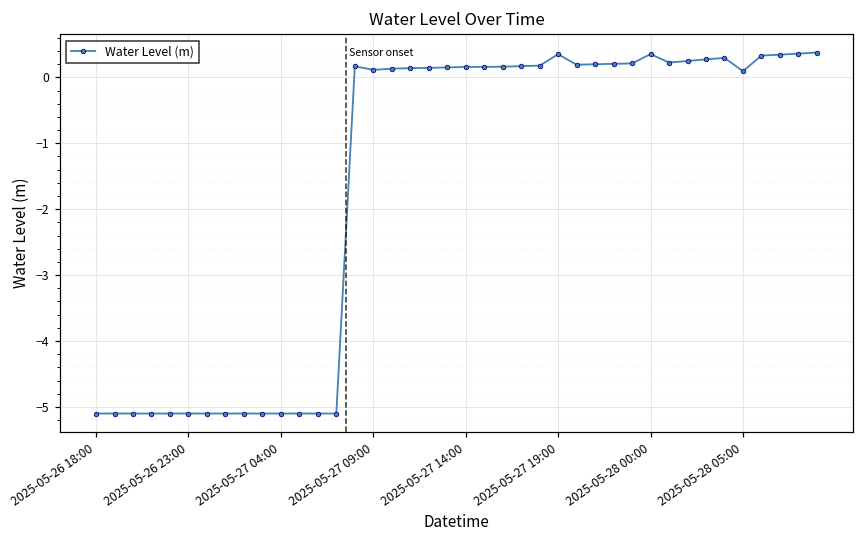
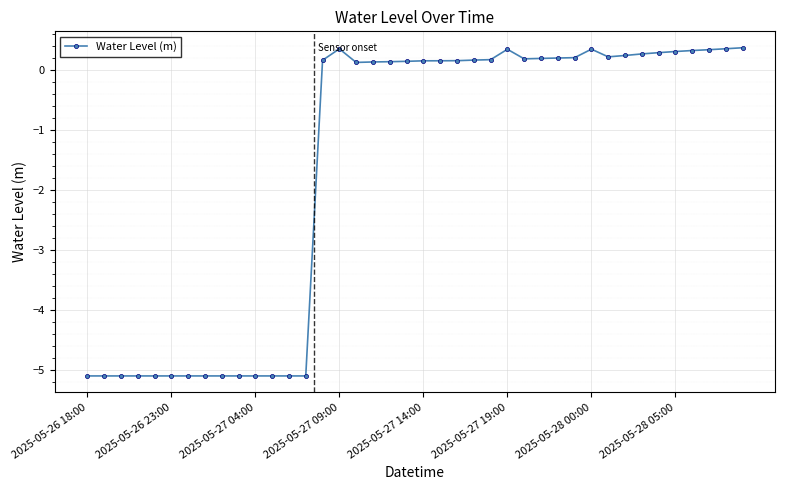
2025-05-27 09:00: 0.1 -> 0.4
2025-05-28 05:00: 0.1 -> 0.3
